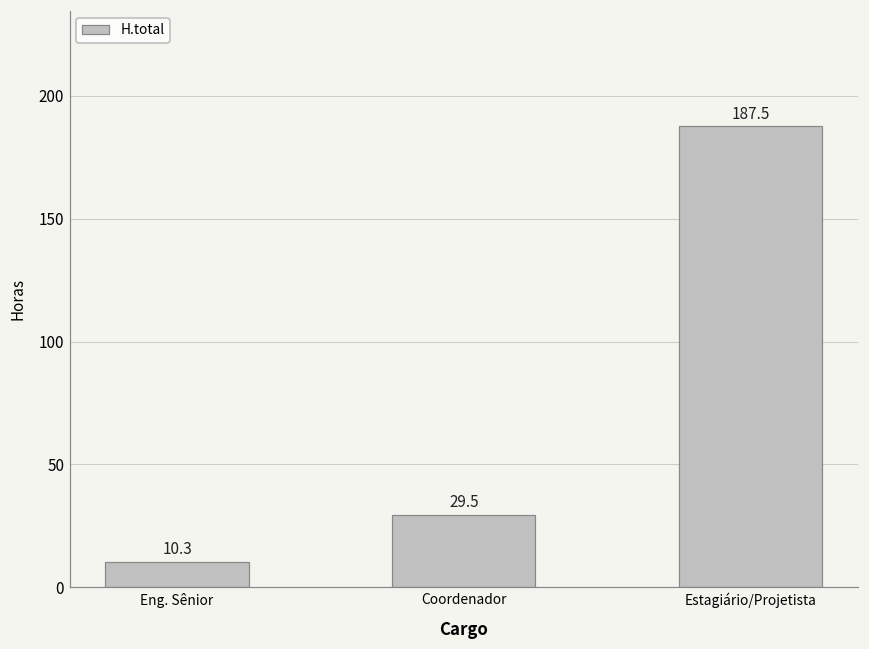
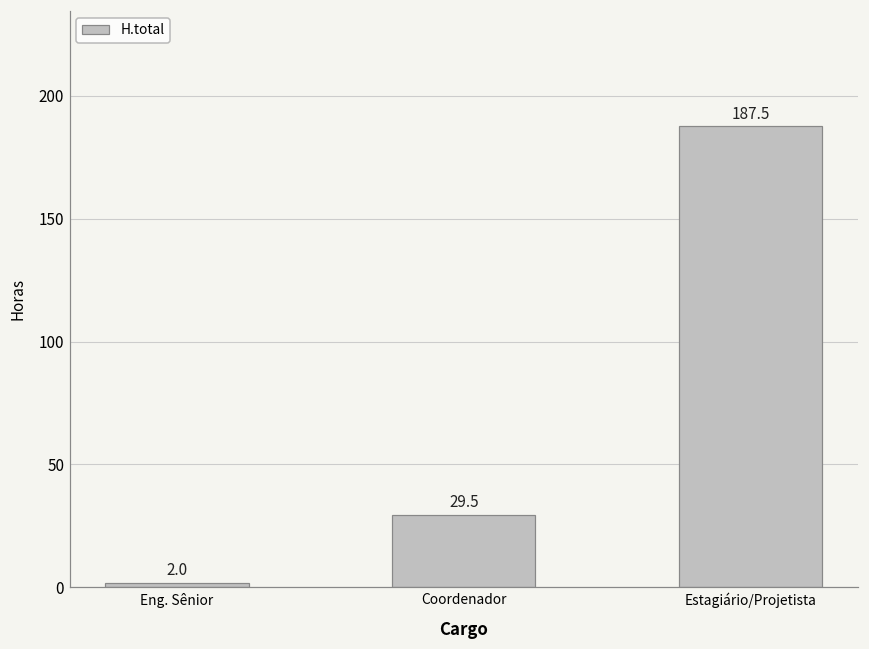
Eng. Sênior: 10.3 -> 2.0
